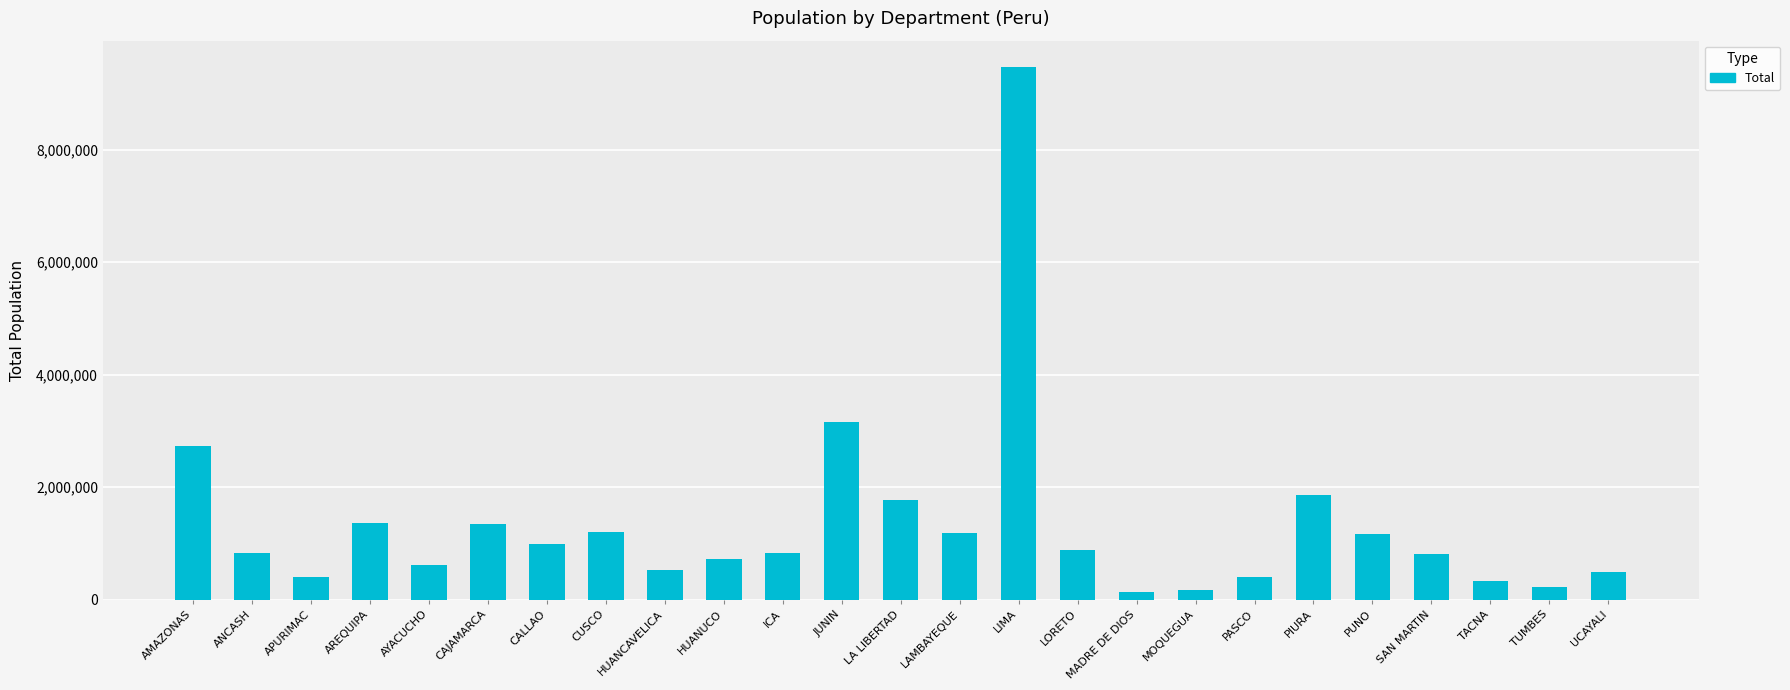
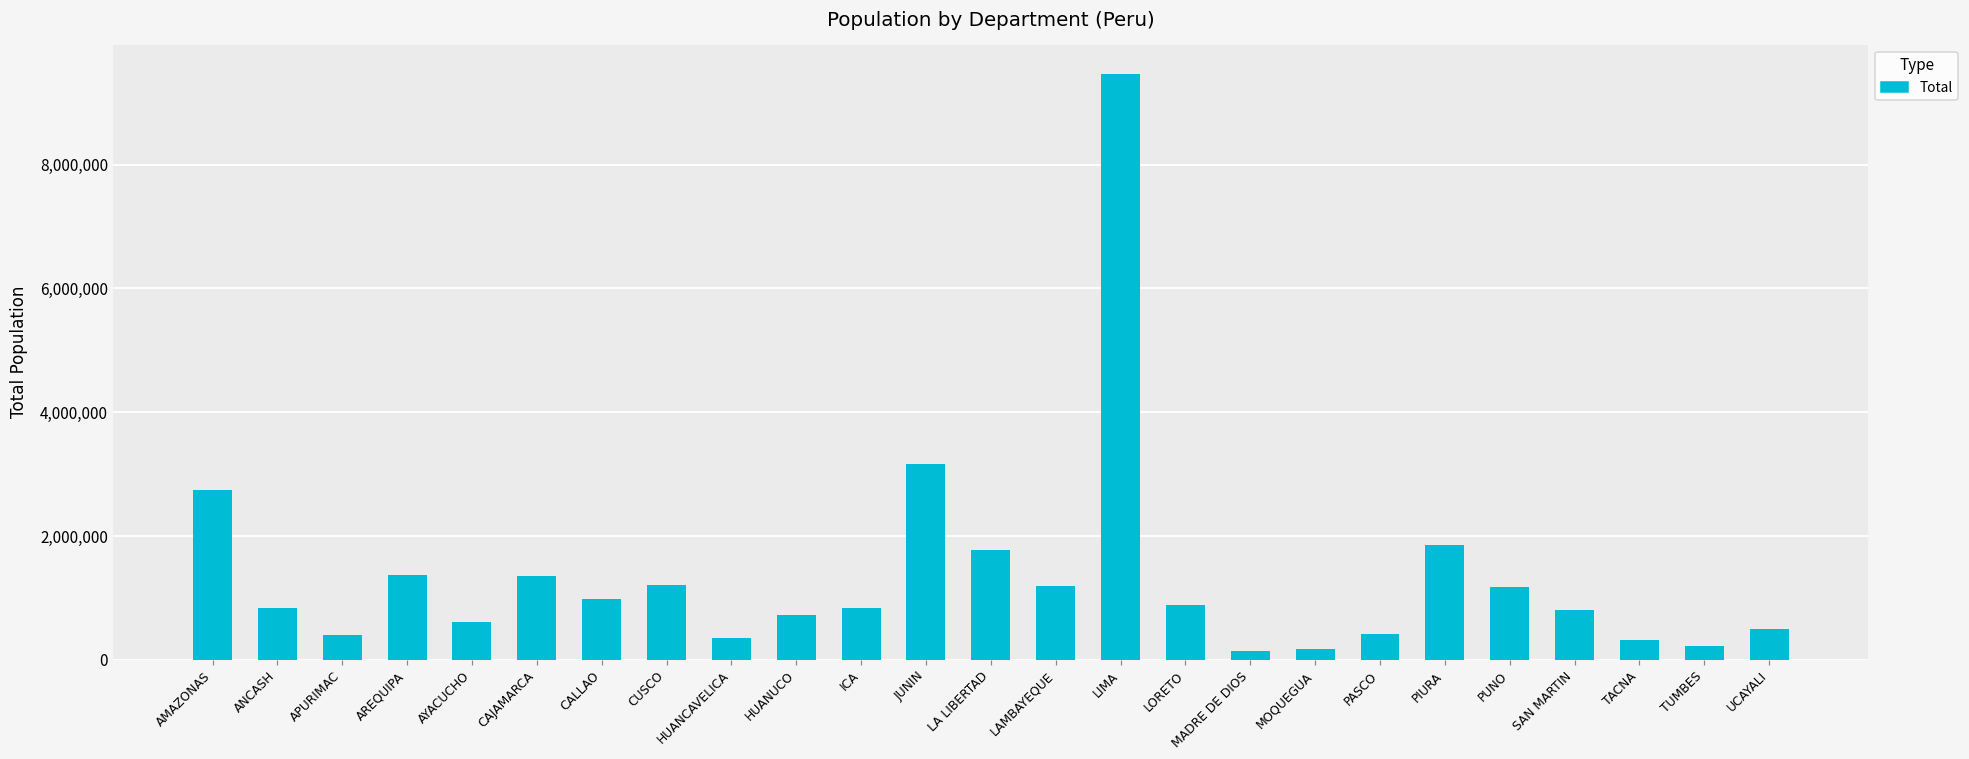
HUANCAVELICA: 500,000 -> 400,000
